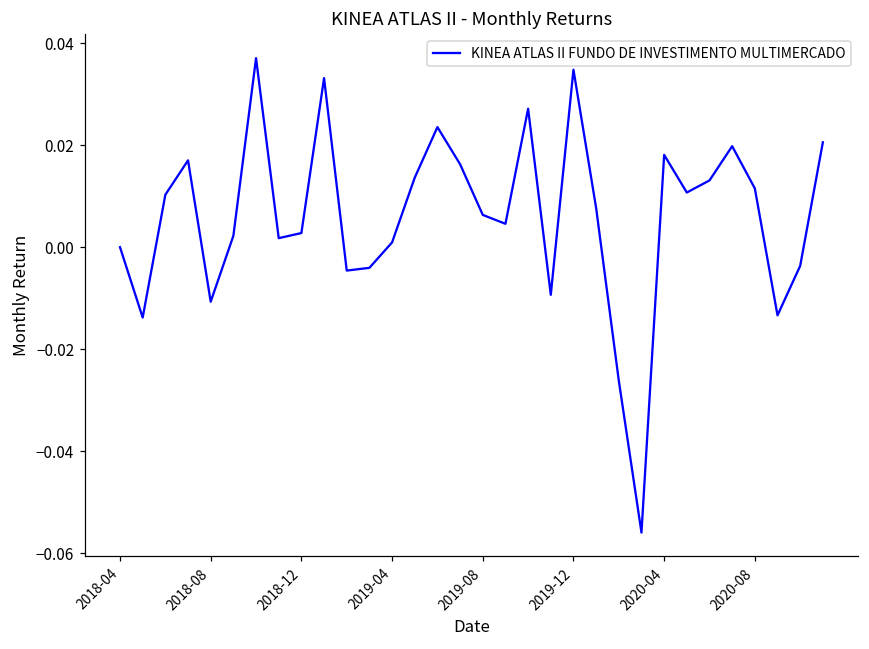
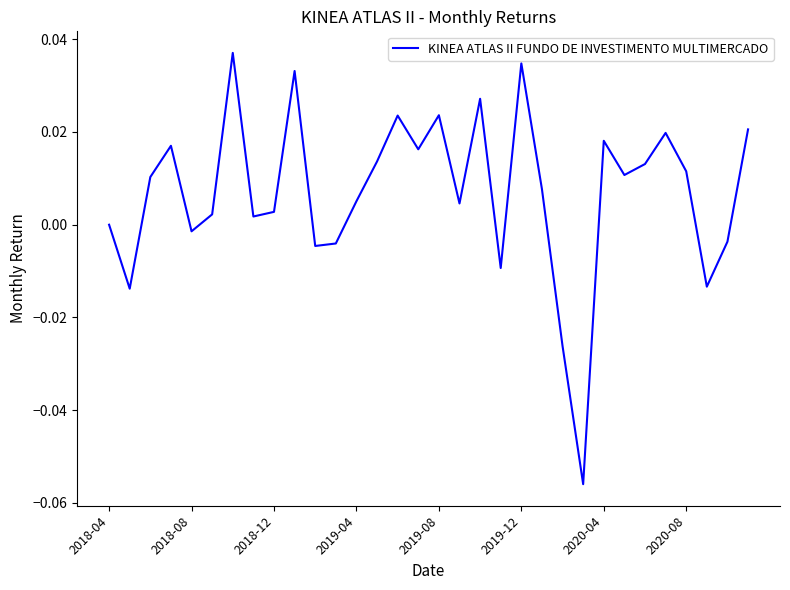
2018-08: -0.011 -> -0.001
2019-04: 0.001 -> 0.005
2019-08: 0.006 -> 0.024
